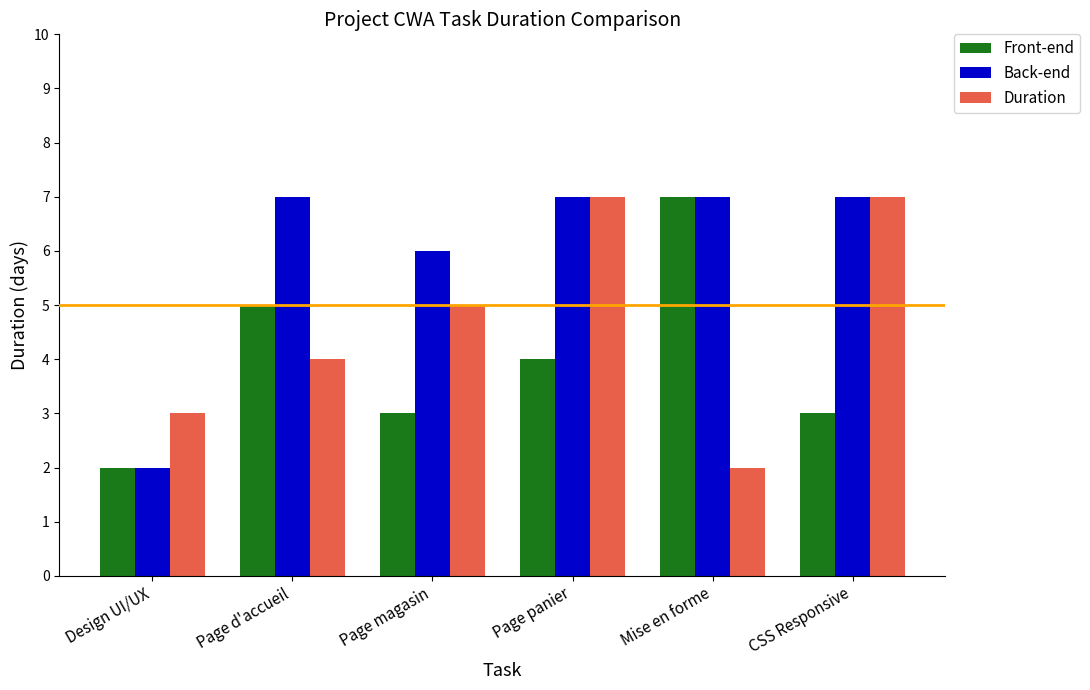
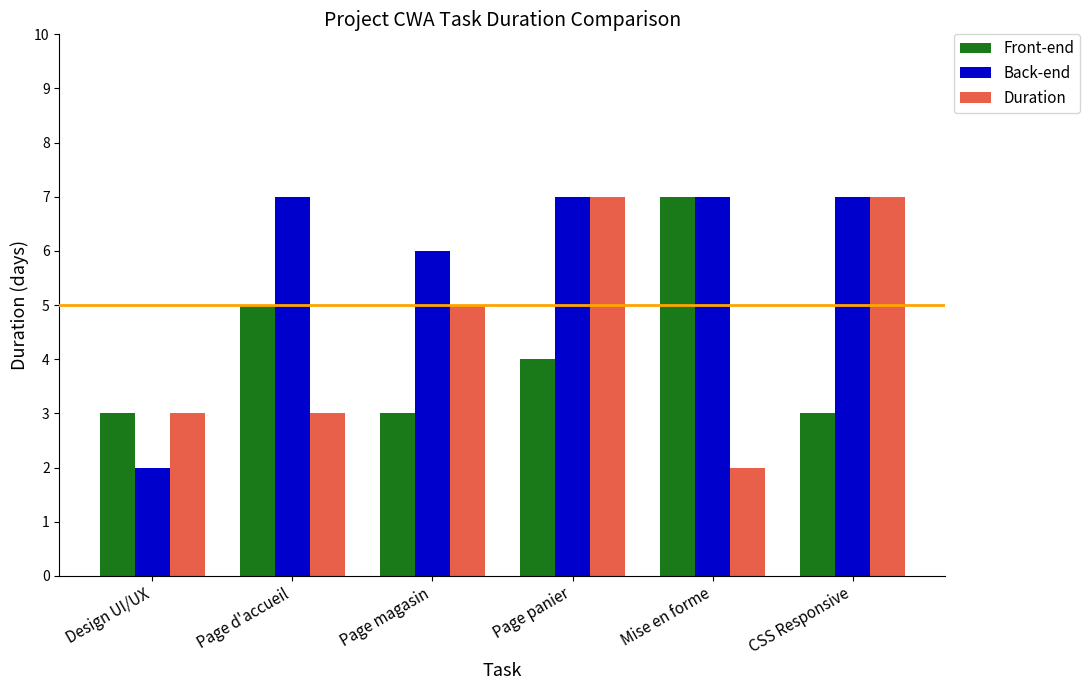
Front-end, Design UI/UX: 2 -> 3
Duration, Page d'accueil: 4 -> 3
